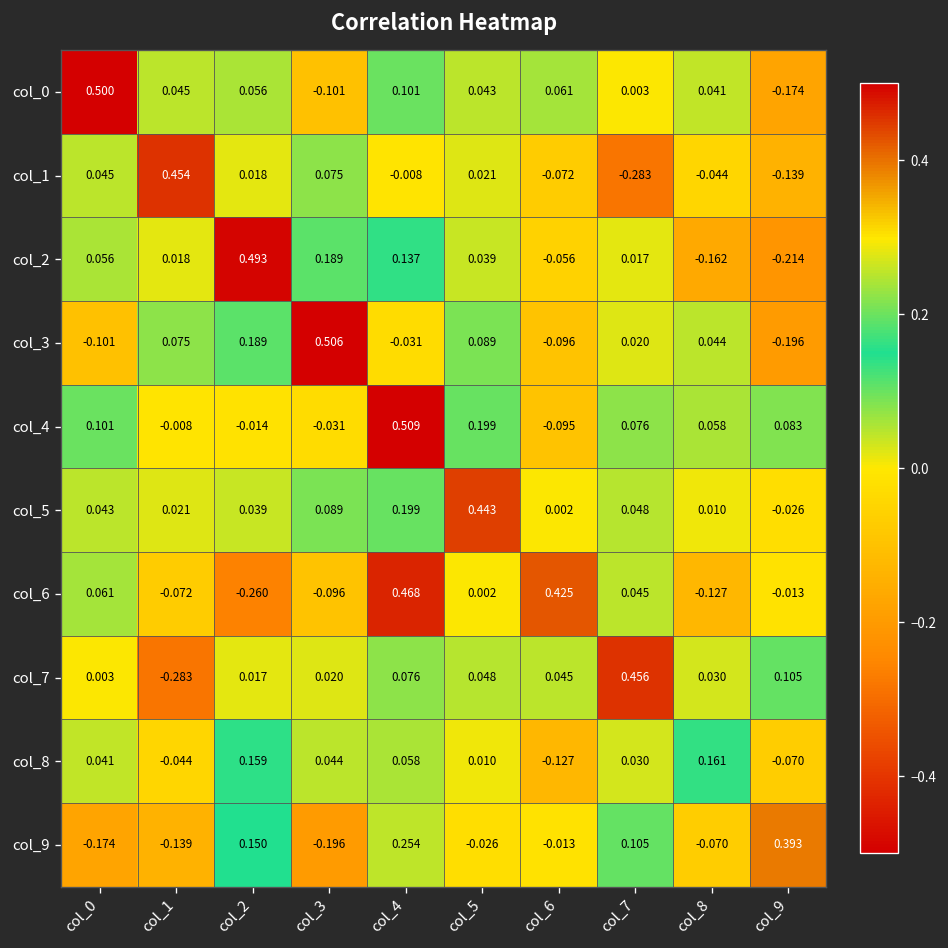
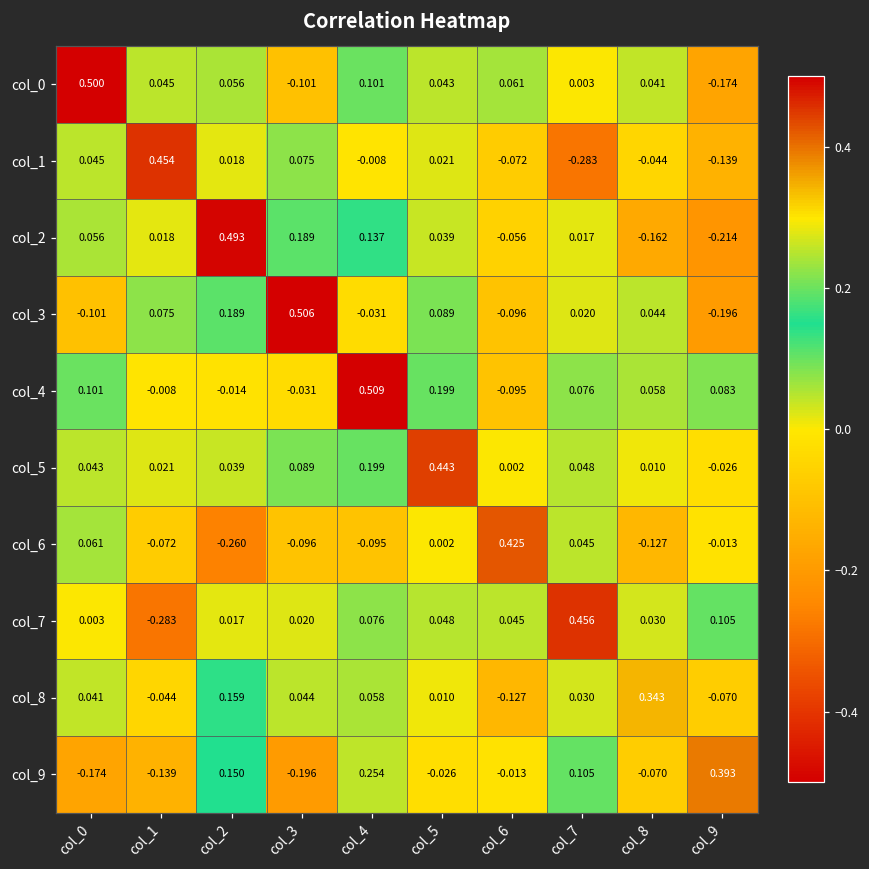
col_6, col_4: 0.468 -> -0.095
col_8, col_8: 0.161 -> 0.343
